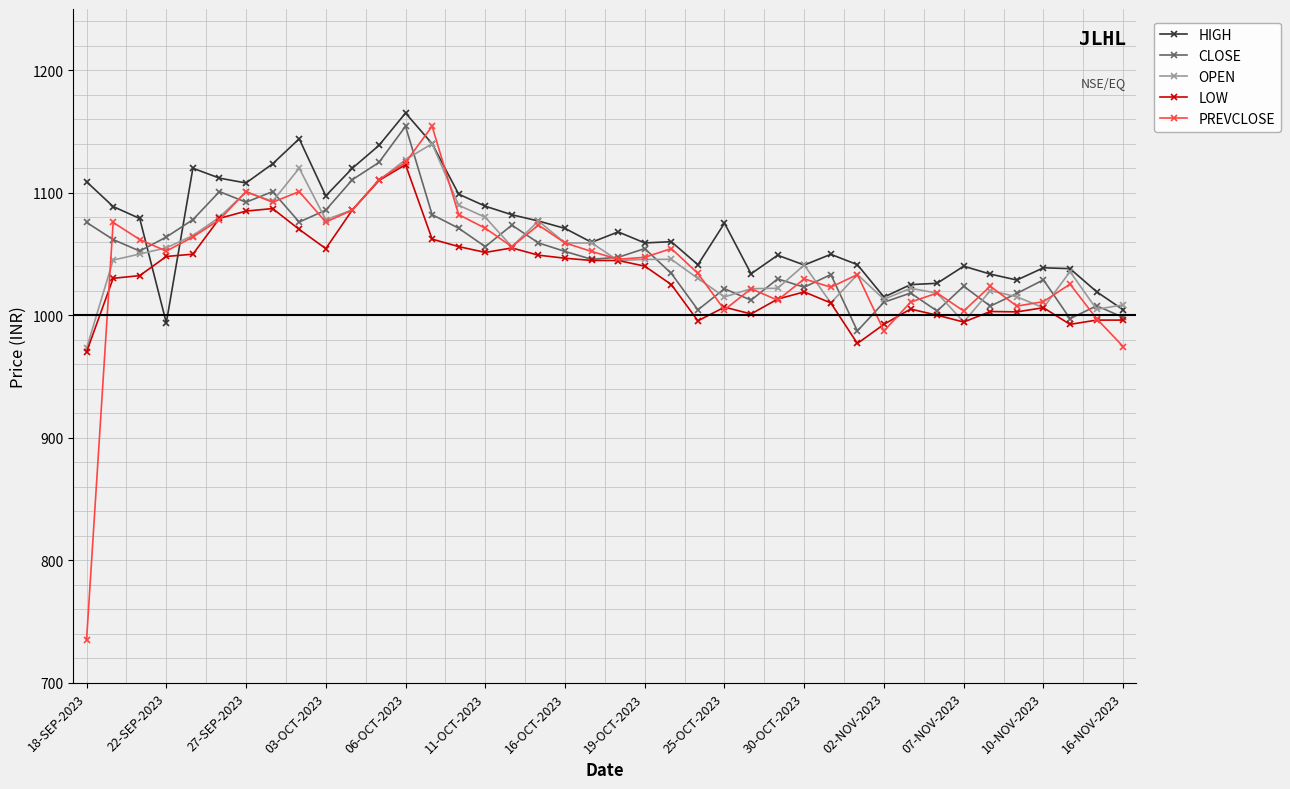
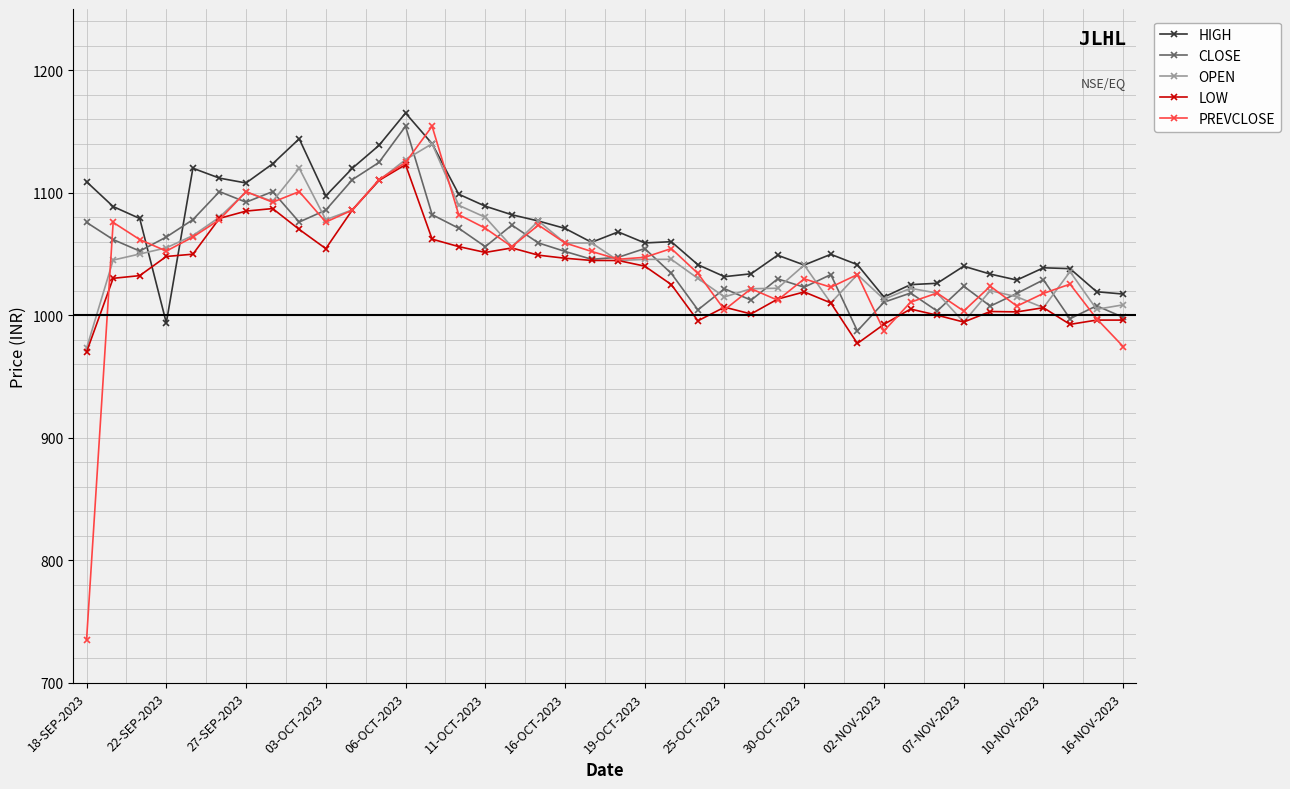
HIGH, 25-OCT-2023: 1075 -> 1031
PREVCLOSE, 10-NOV-2023: 1011 -> 1018
HIGH, 16-NOV-2023: 1004 -> 1017
